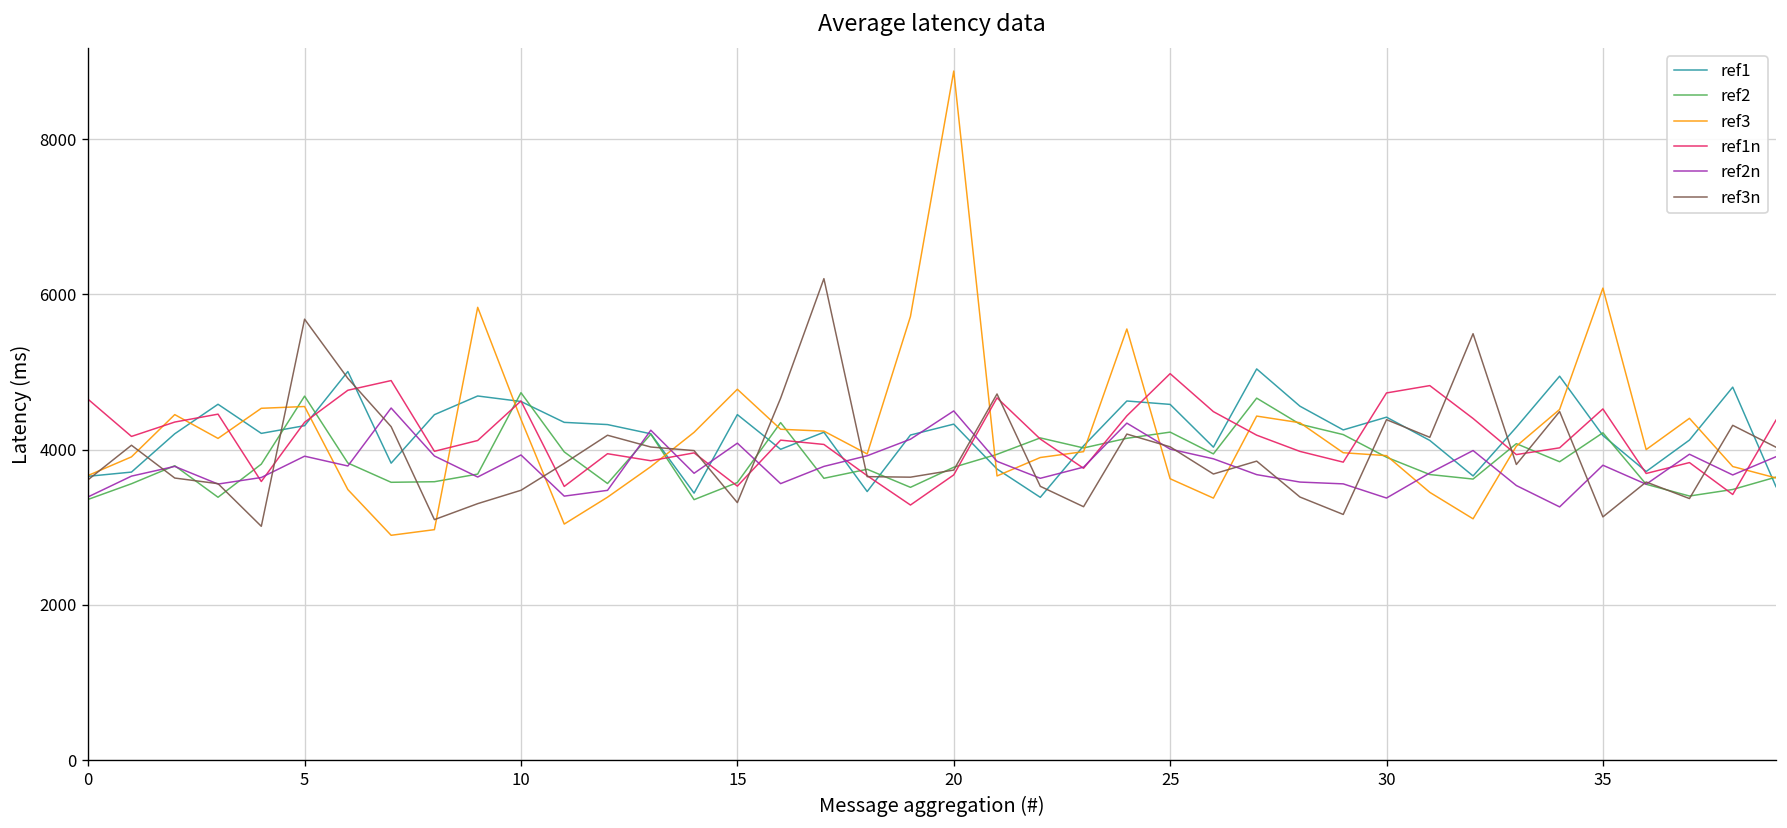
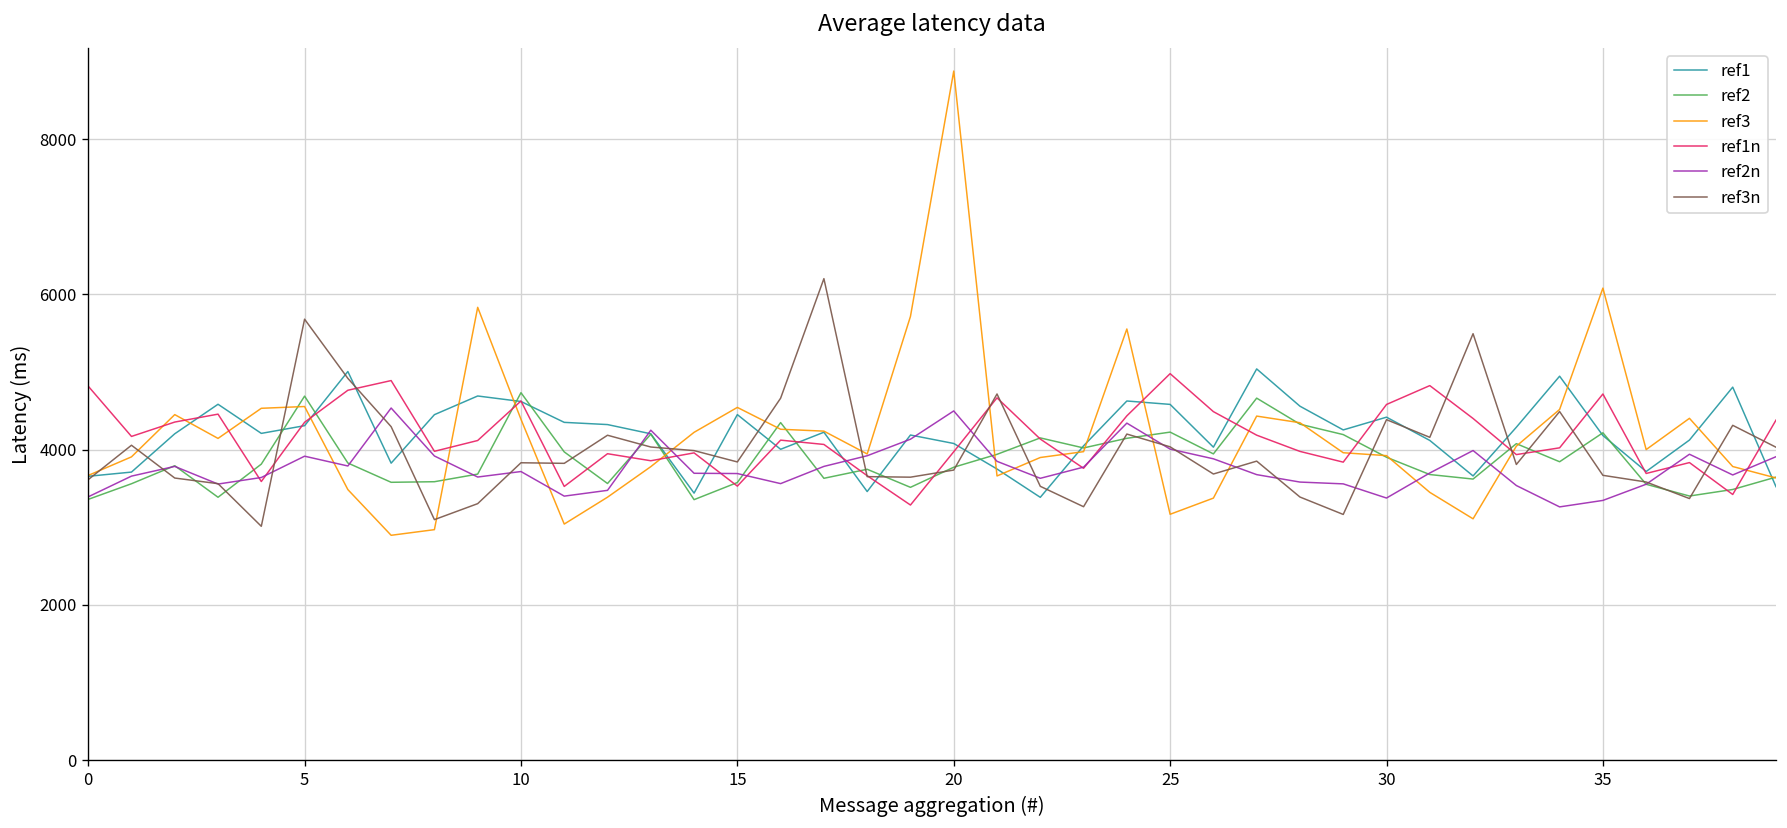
ref1n, 0: 4600 -> 4800
ref2n, 10: 3900 -> 3700
ref3n, 10: 3500 -> 3800
ref3, 15: 4800 -> 4500
ref2n, 15: 4100 -> 3700
ref3n, 15: 3300 -> 3800
ref1, 20: 4300 -> 4100
ref1n, 20: 3700 -> 4000
ref3, 25: 3600 -> 3200
ref1n, 30: 4700 -> 4600
ref1n, 35: 4500 -> 4700
ref2n, 35: 3800 -> 3300
ref3n, 35: 3100 -> 3700
